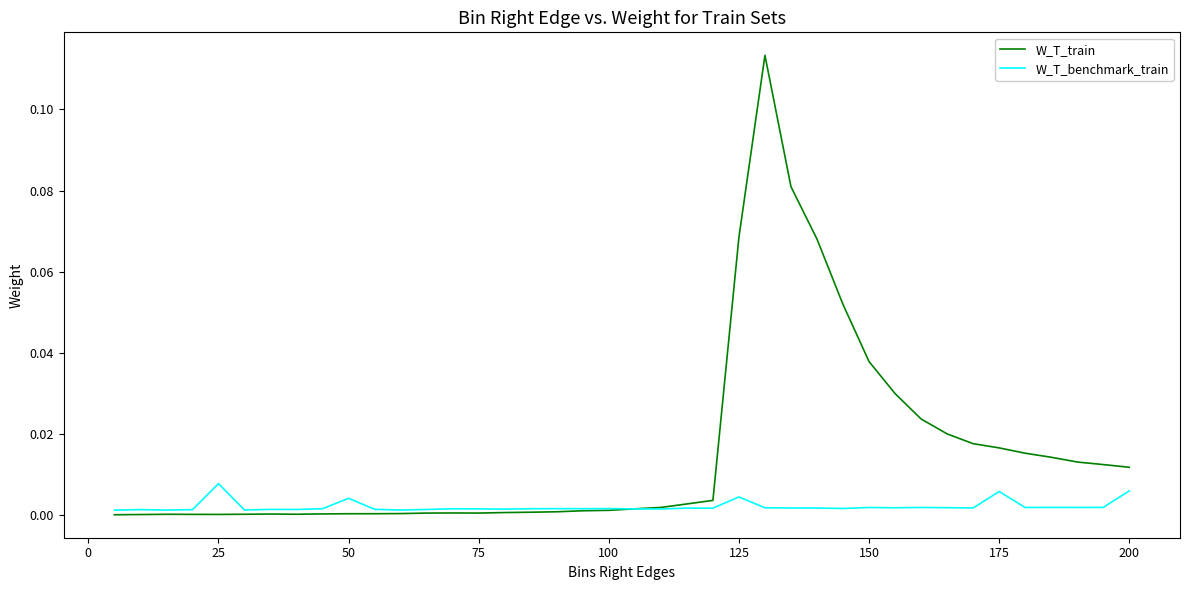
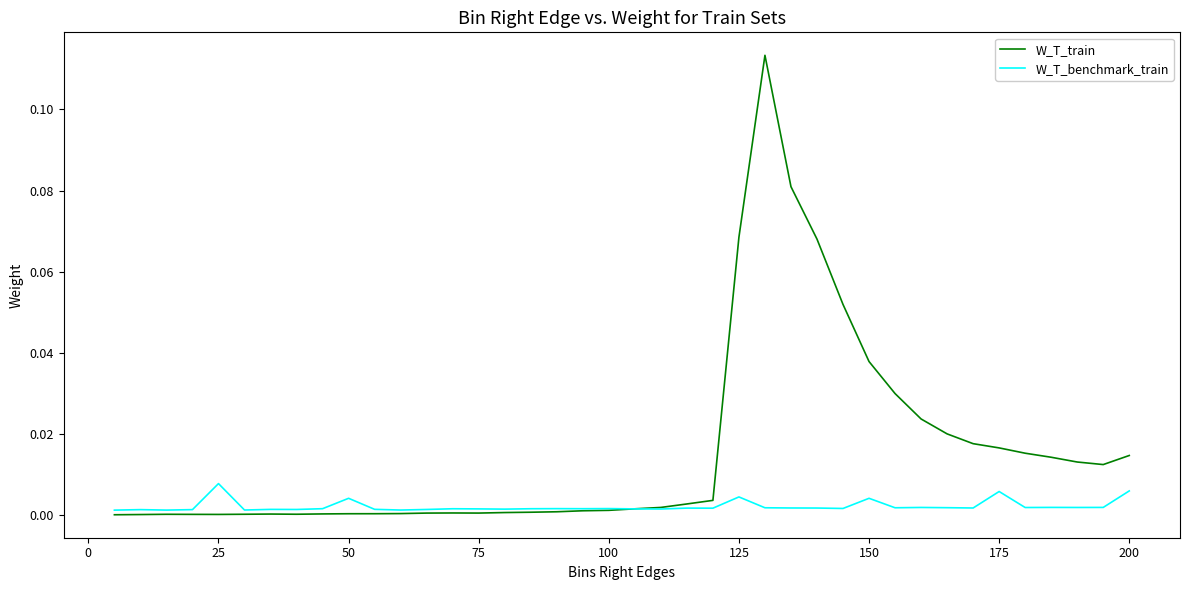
W_T_benchmark_train, 150: 0.002 -> 0.004
W_T_train, 200: 0.012 -> 0.015
